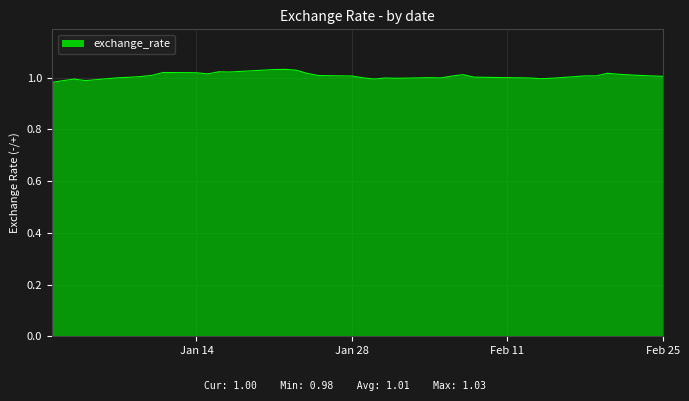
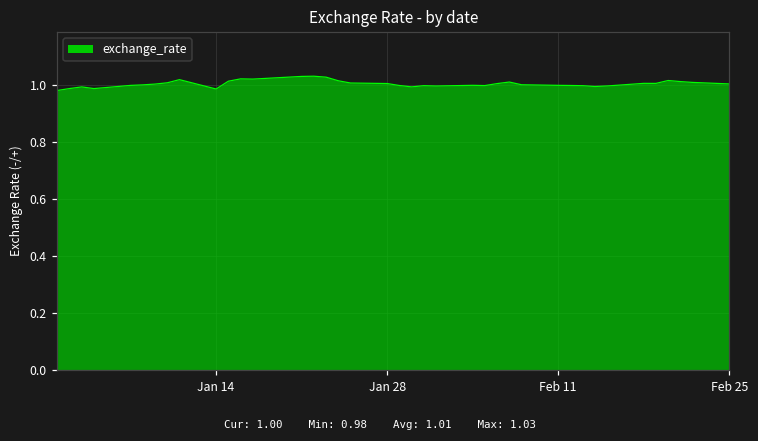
Jan 14: 1.02 -> 0.99
